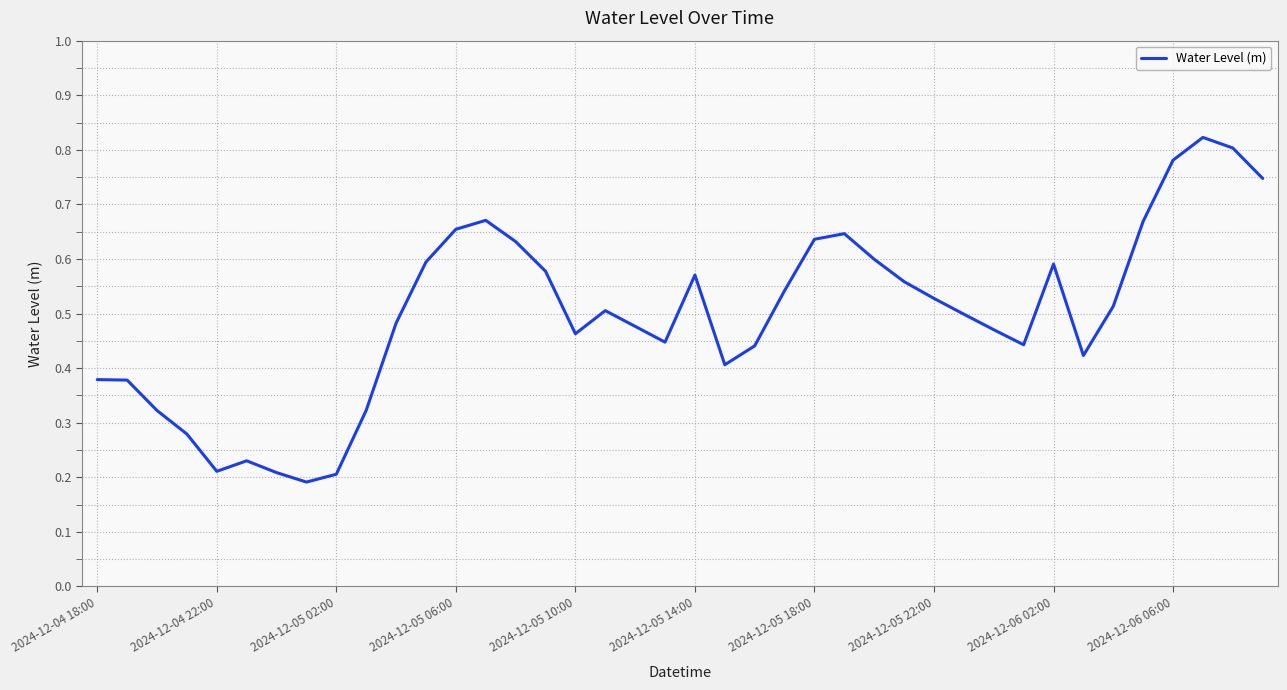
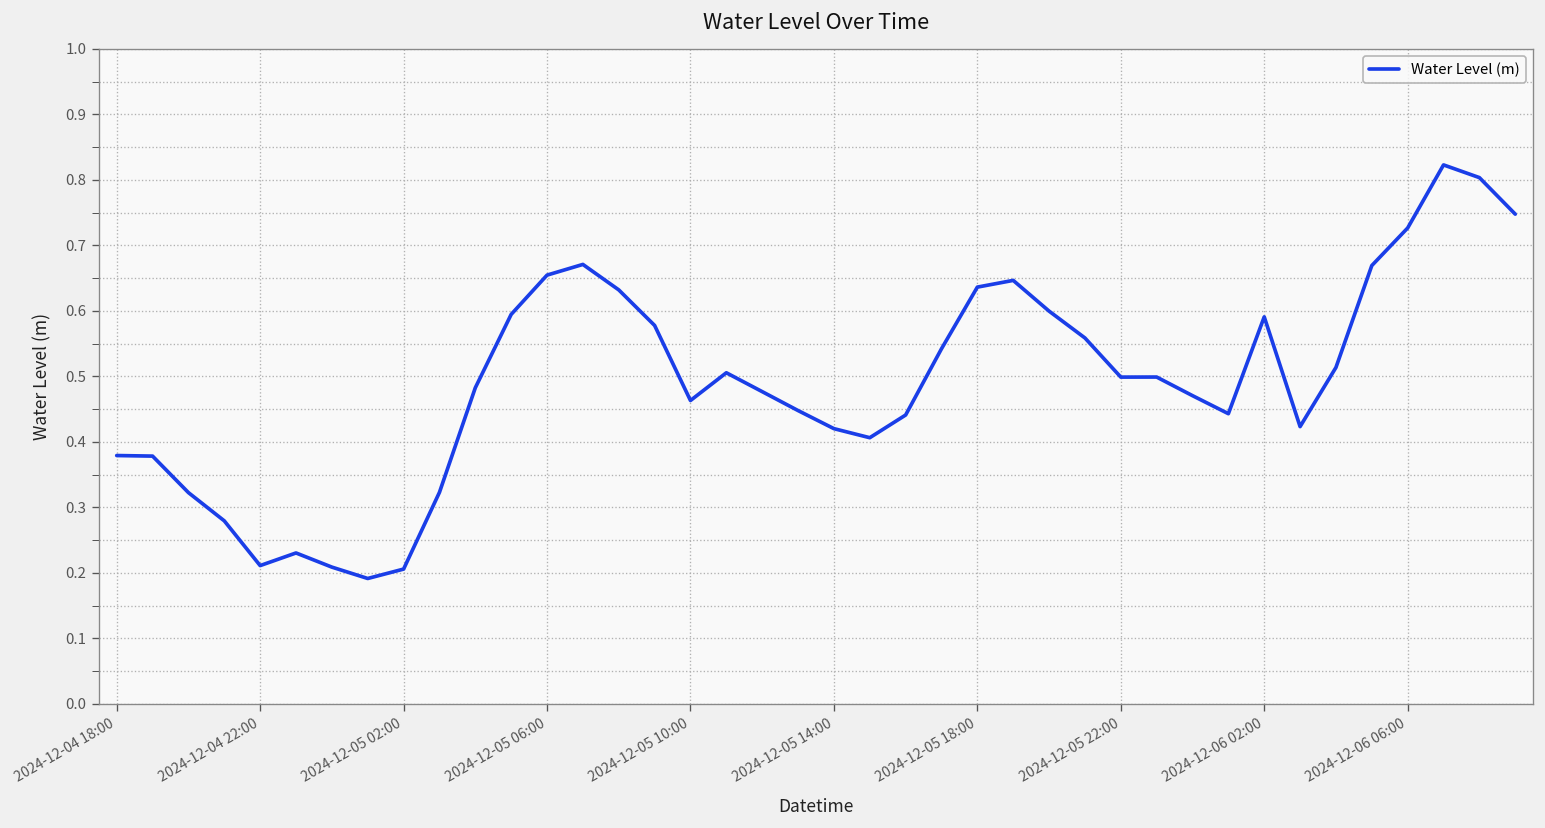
2024-12-05 14:00: 0.57 -> 0.42
2024-12-05 22:00: 0.53 -> 0.50
2024-12-06 06:00: 0.78 -> 0.73
